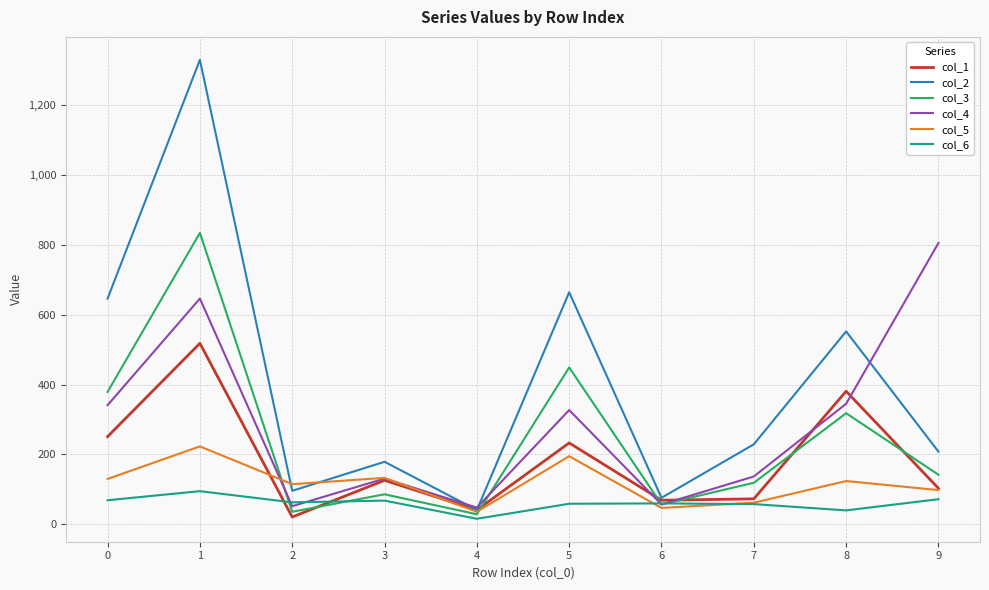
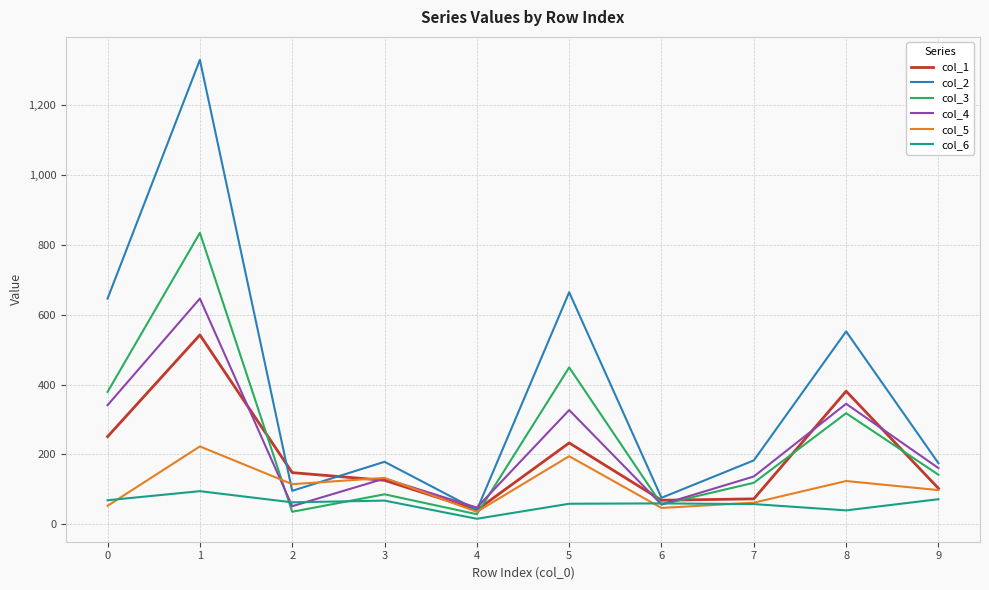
col_5, 0: 130 -> 50
col_1, 1: 520 -> 540
col_1, 2: 20 -> 150
col_2, 7: 230 -> 180
col_2, 9: 210 -> 180
col_4, 9: 810 -> 160
